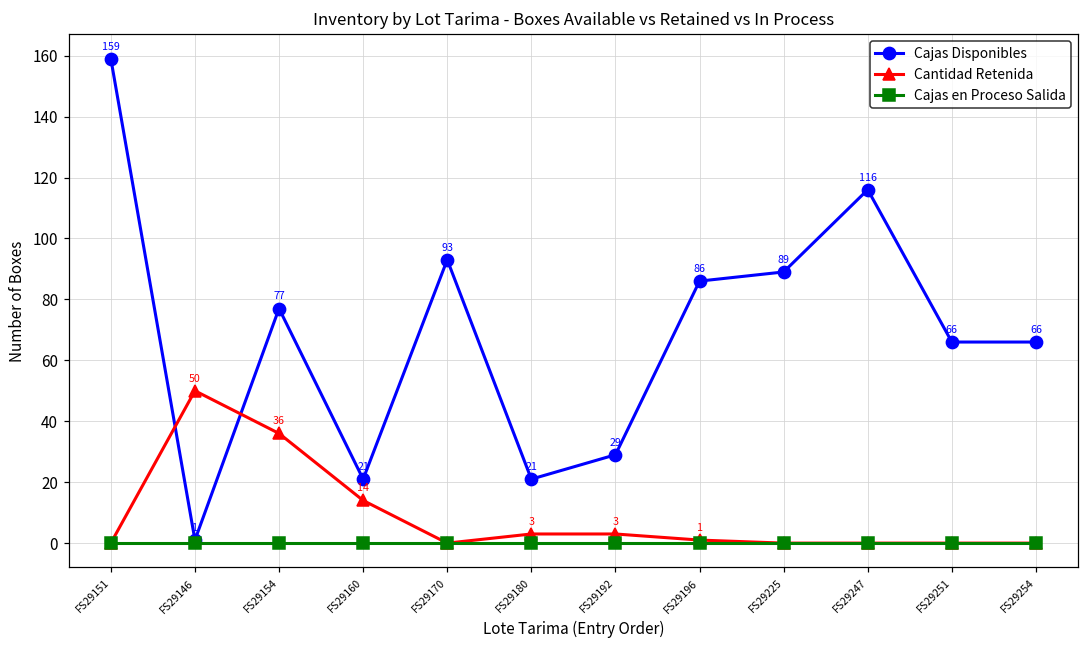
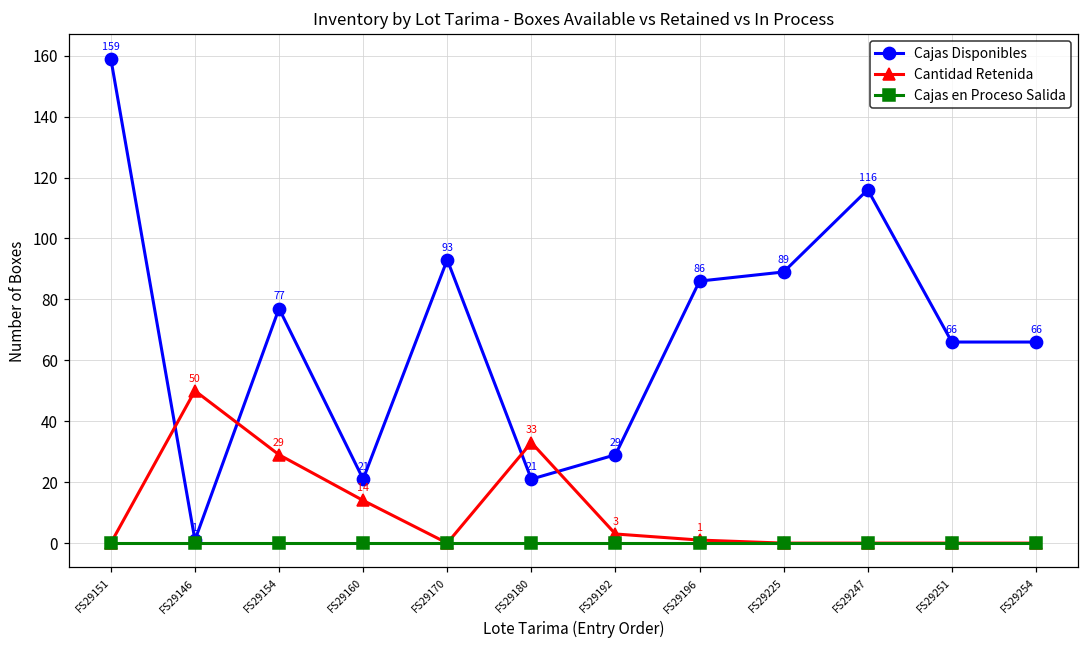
Cantidad Retenida, FS29154: 36 -> 29
Cantidad Retenida, FS29180: 3 -> 33
